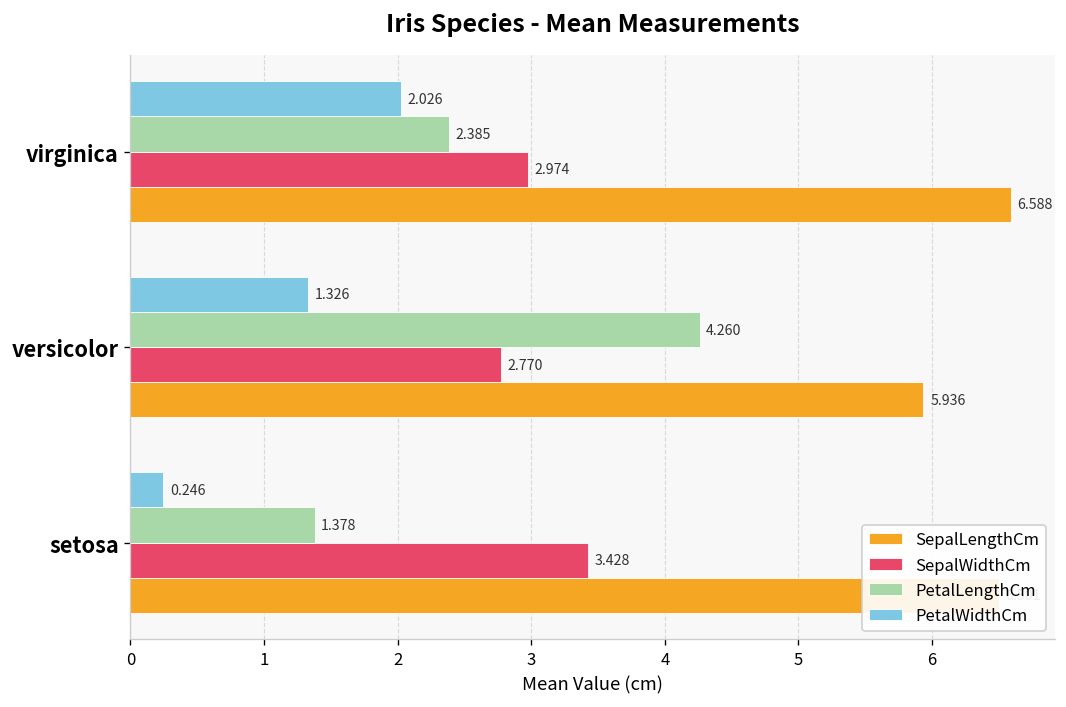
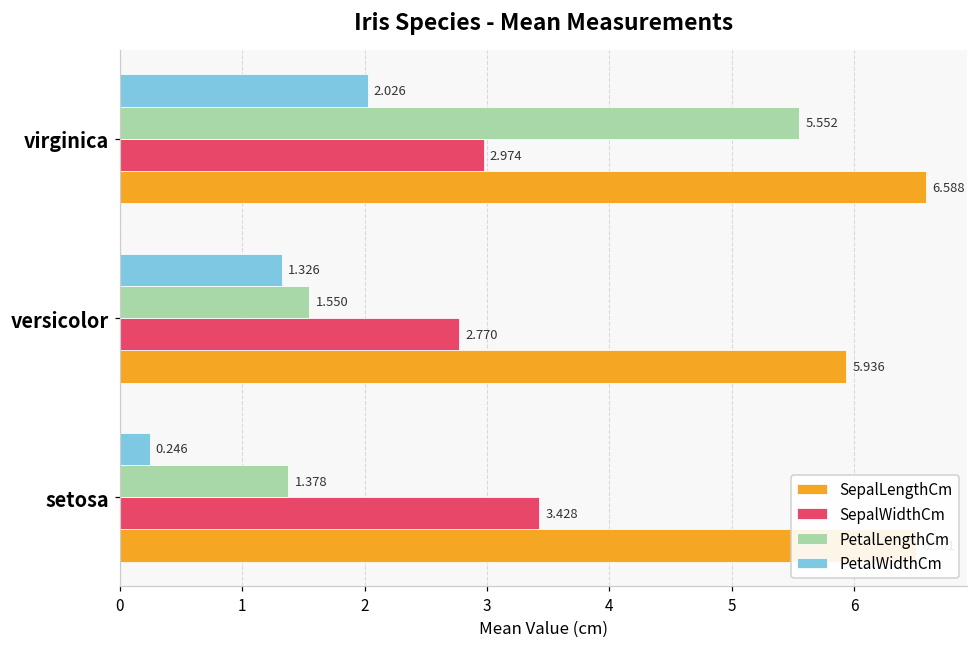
PetalLengthCm, virginica: 2.385 -> 5.552
PetalLengthCm, versicolor: 4.260 -> 1.550
